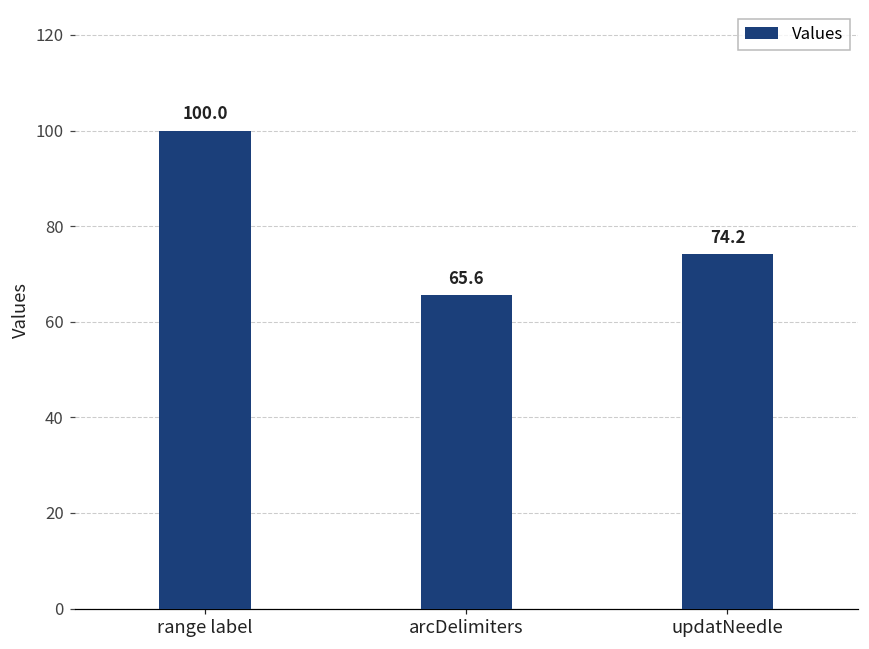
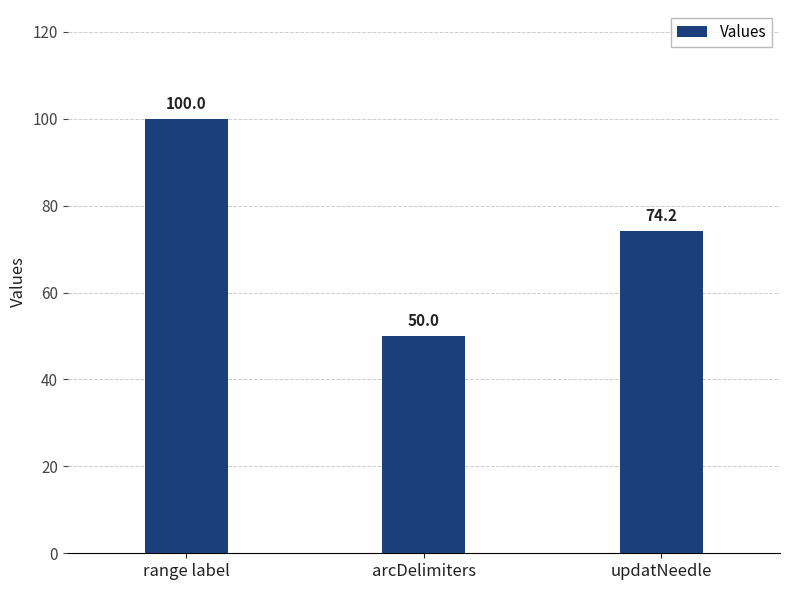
arcDelimiters: 65.6 -> 50.0
